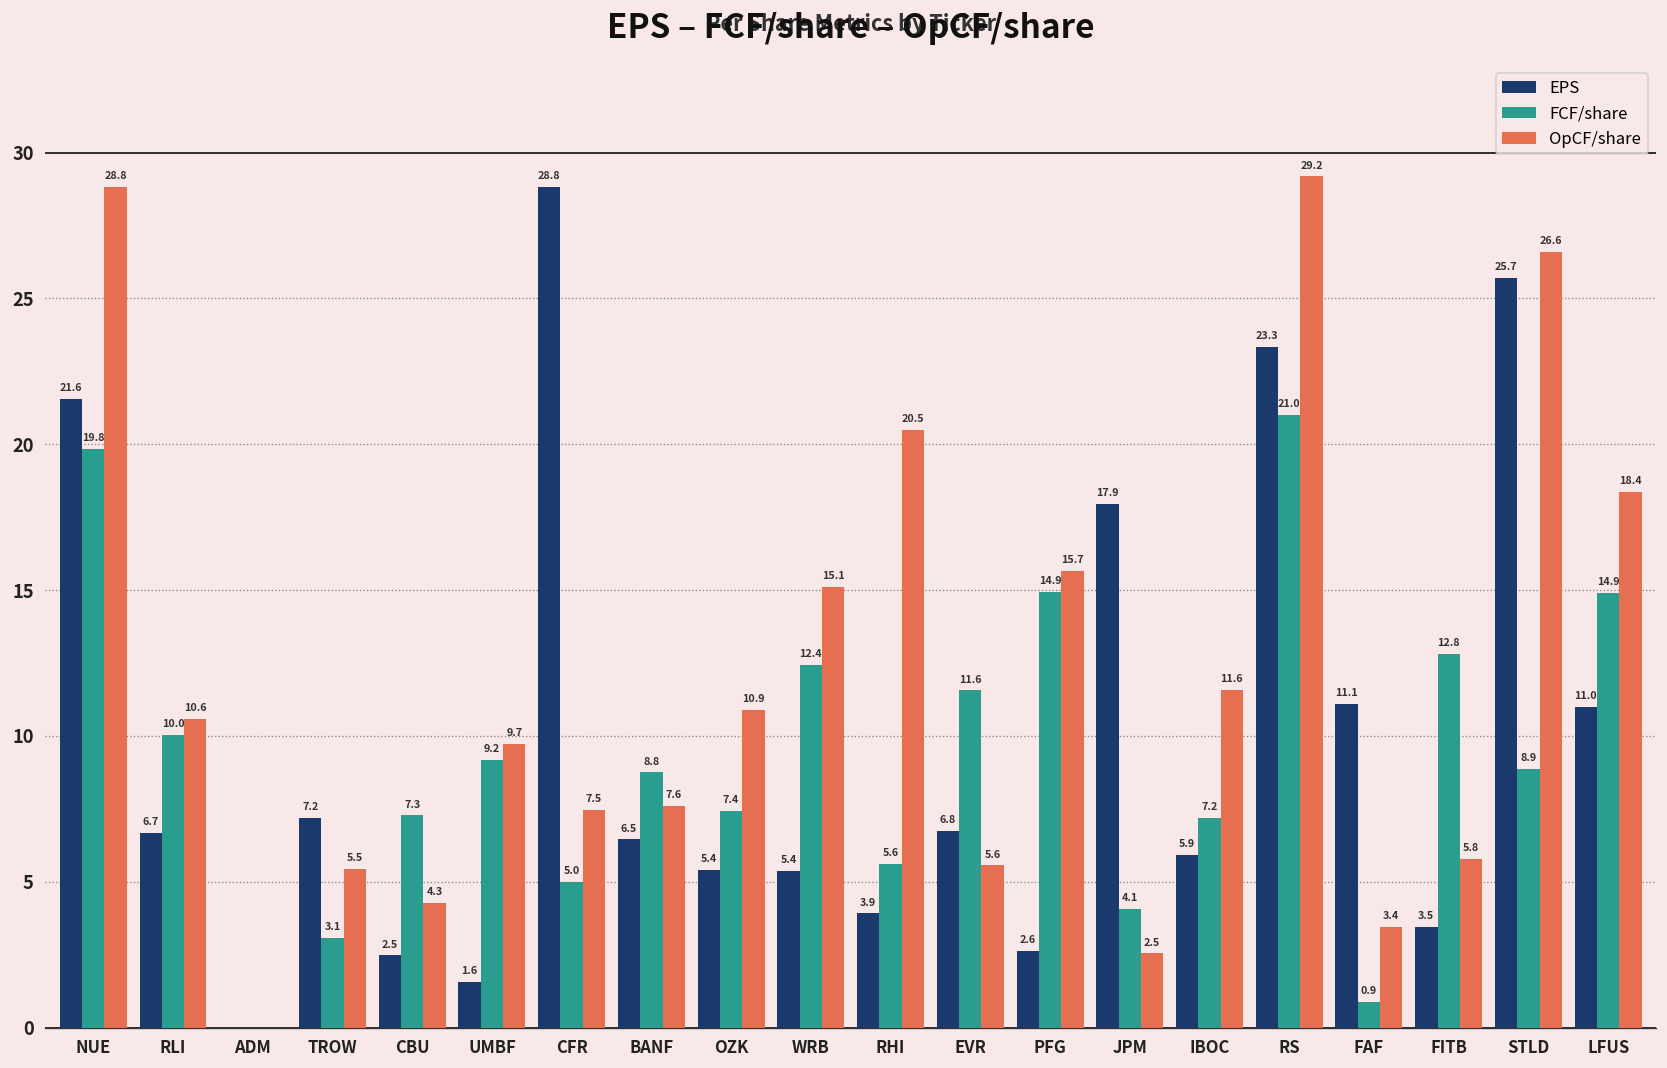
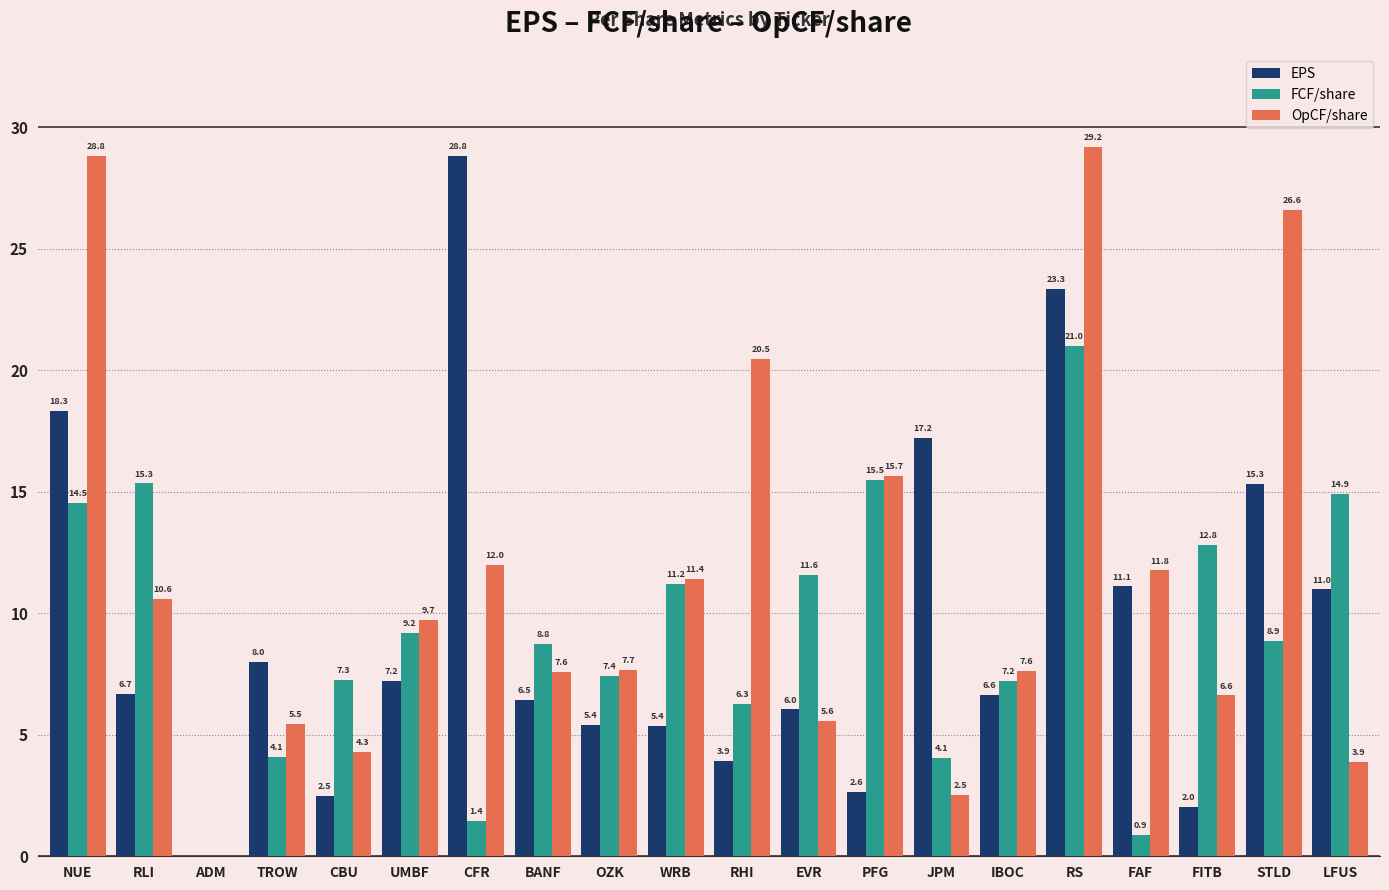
EPS, NUE: 21.6 -> 18.3
FCF/share, NUE: 19.8 -> 14.5
FCF/share, RLI: 10.0 -> 15.3
EPS, TROW: 7.2 -> 8.0
FCF/share, TROW: 3.1 -> 4.1
EPS, UMBF: 1.6 -> 7.2
FCF/share, CFR: 5.0 -> 1.4
OpCF/share, CFR: 7.5 -> 12.0
OpCF/share, OZK: 10.9 -> 7.7
FCF/share, WRB: 12.4 -> 11.2
OpCF/share, WRB: 15.1 -> 11.4
FCF/share, RHI: 5.6 -> 6.3
EPS, EVR: 6.8 -> 6.0
FCF/share, PFG: 14.9 -> 15.5
EPS, JPM: 17.9 -> 17.2
EPS, IBOC: 5.9 -> 6.6
OpCF/share, IBOC: 11.6 -> 7.6
OpCF/share, FAF: 3.4 -> 11.8
EPS, FITB: 3.5 -> 2.0
OpCF/share, FITB: 5.8 -> 6.6
EPS, STLD: 25.7 -> 15.3
OpCF/share, LFUS: 18.4 -> 3.9
